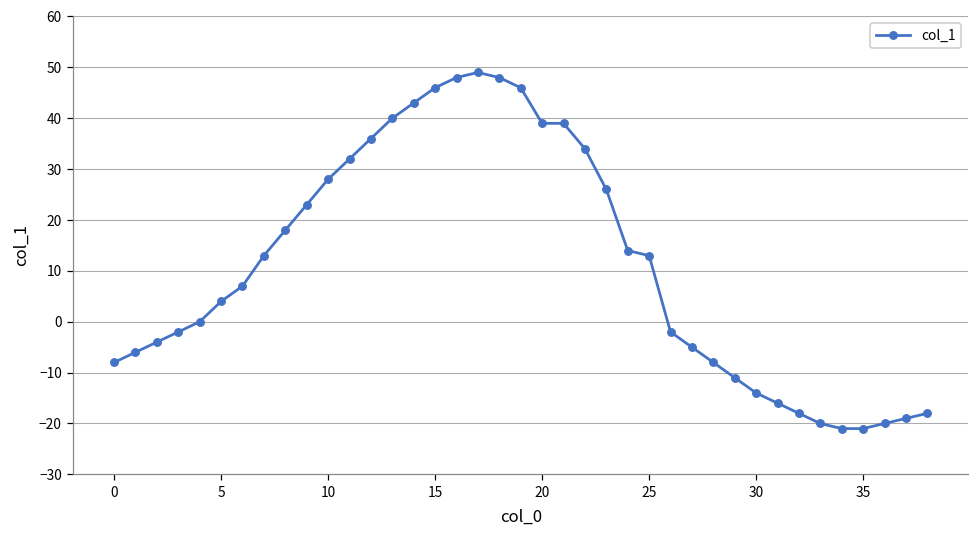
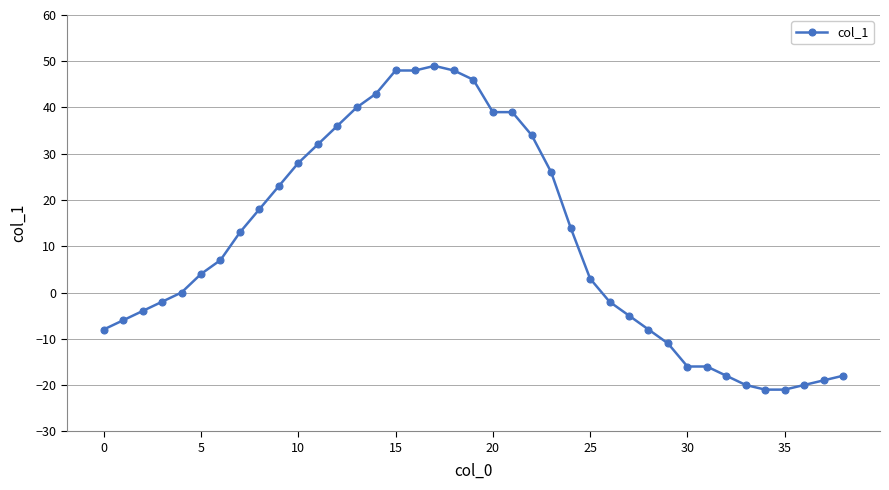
15: 46 -> 48
25: 13 -> 3
30: -14 -> -16
